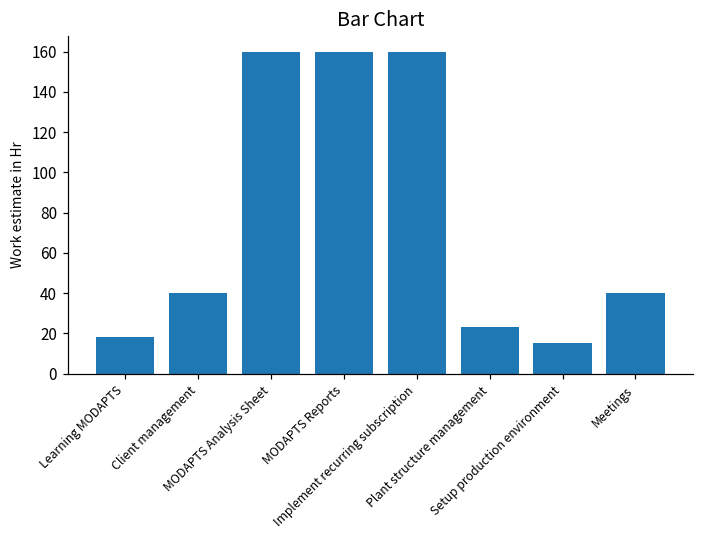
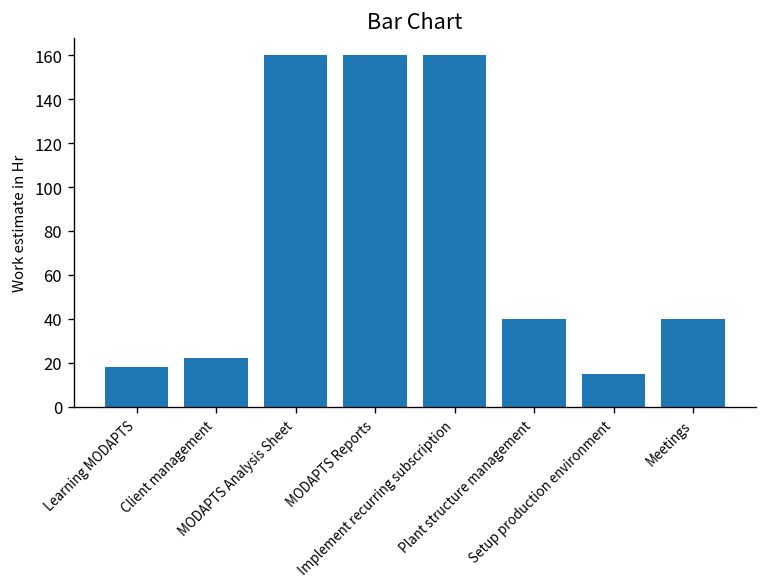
Client management: 40 -> 22
Plant structure management: 23 -> 40
